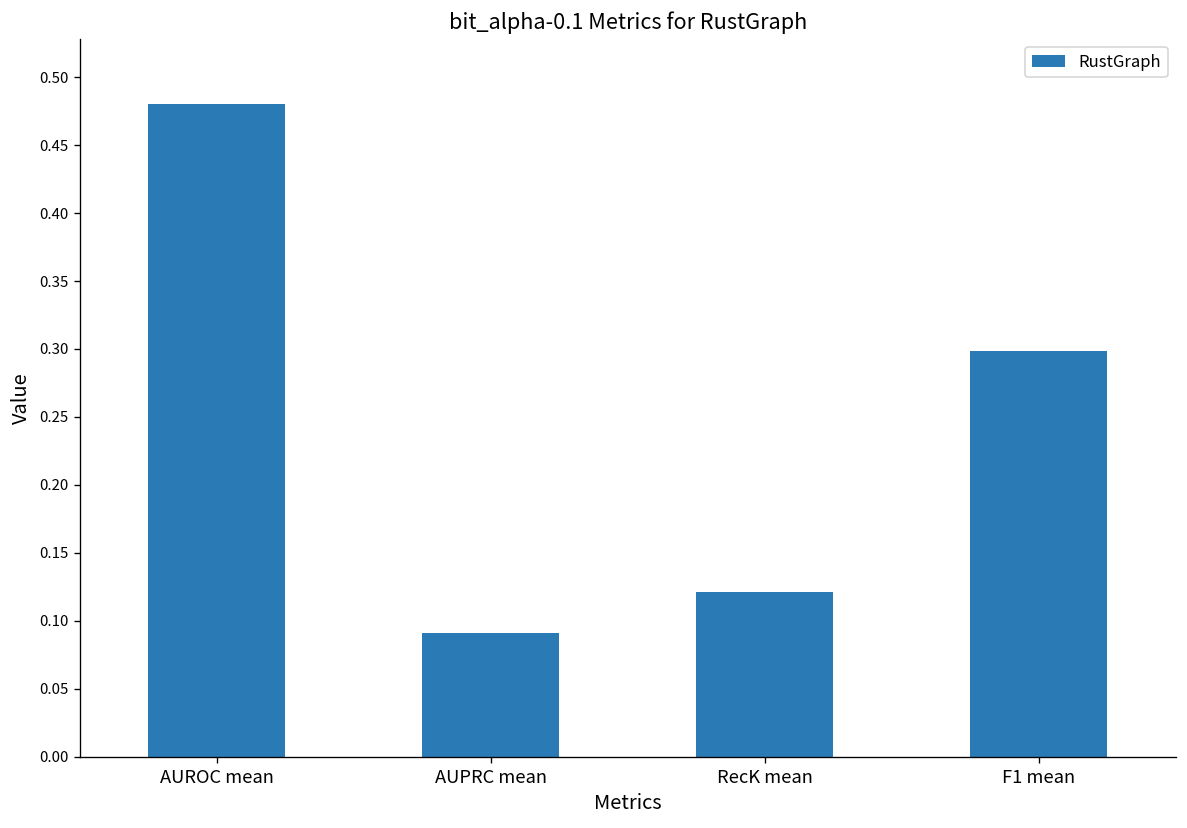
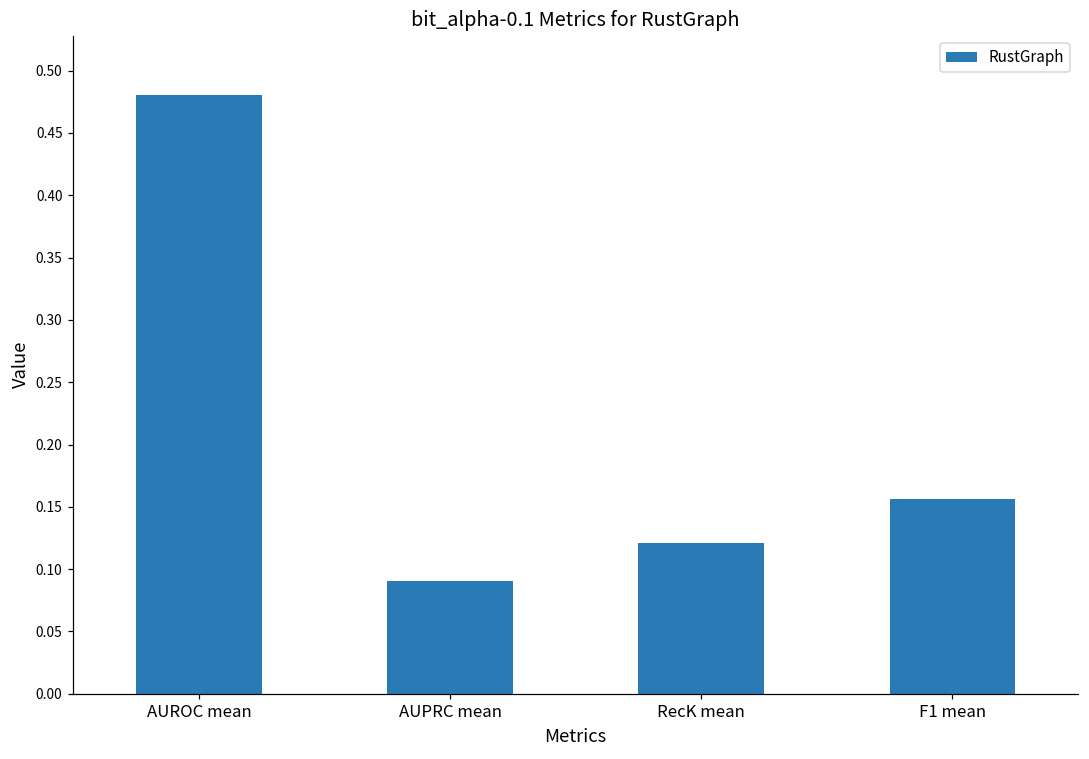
F1 mean: 0.298 -> 0.156
